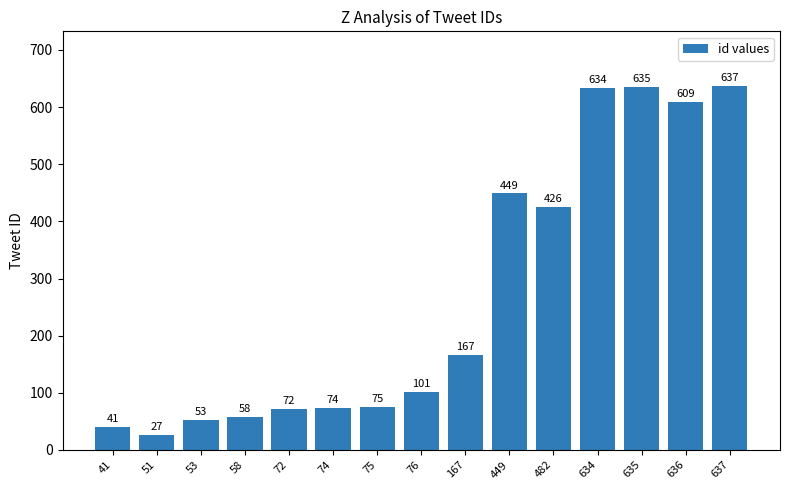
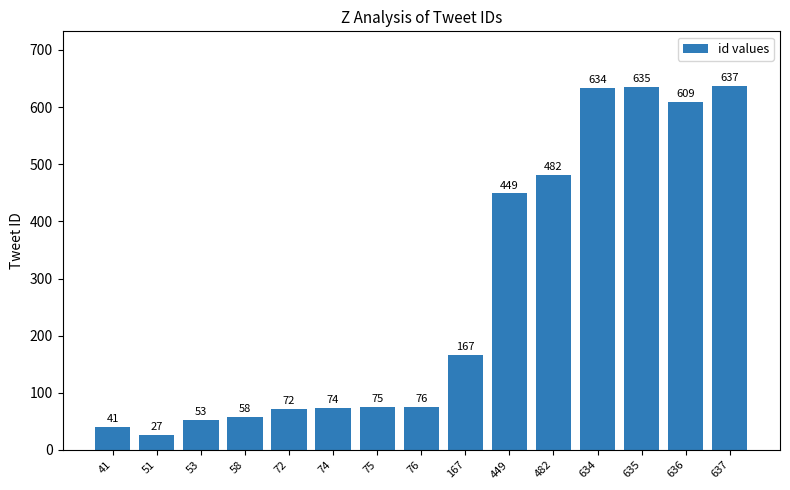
76: 101 -> 76
482: 426 -> 482
